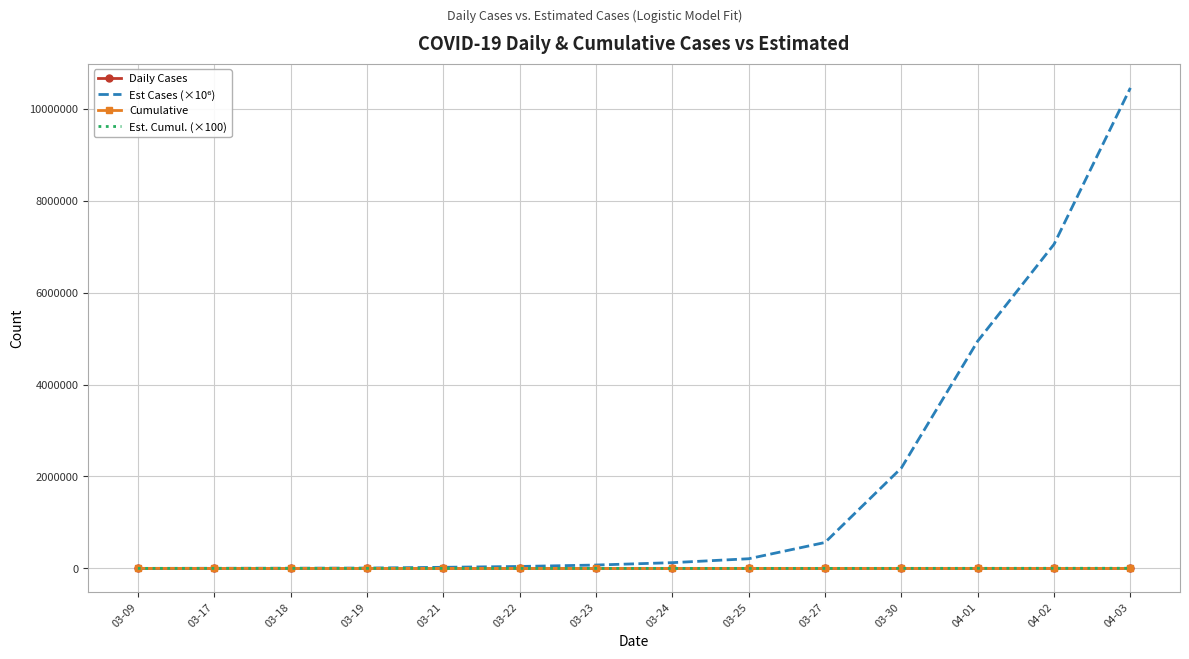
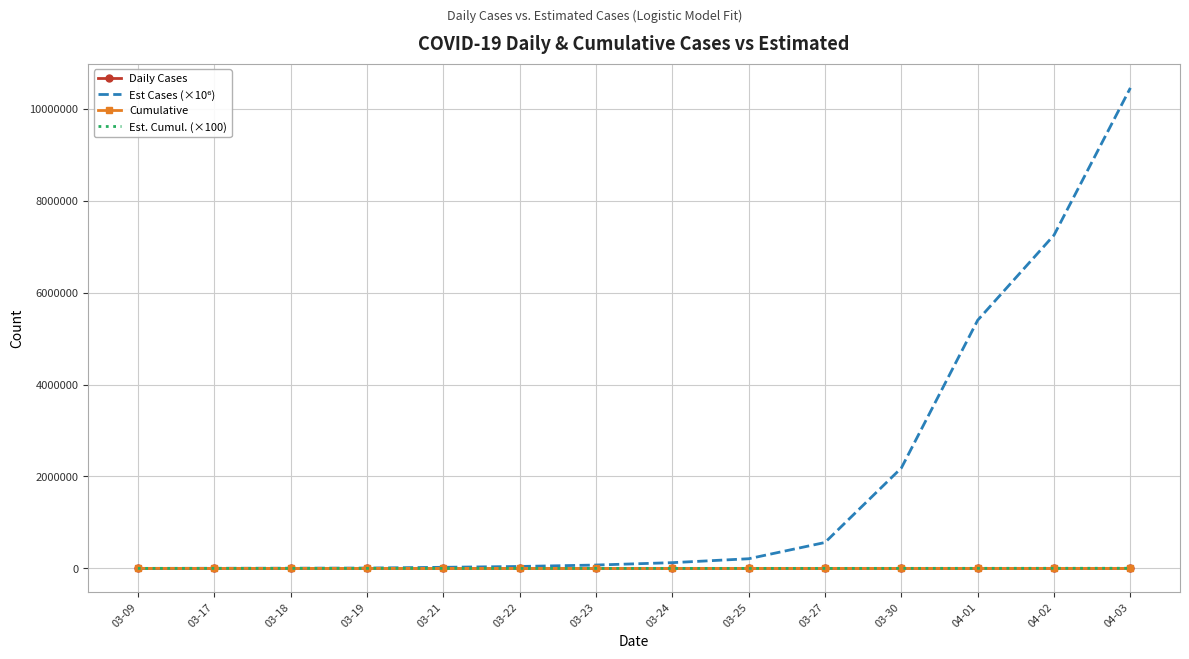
Est Cases (×10⁶), 04-01: 4900000 -> 5400000
Est Cases (×10⁶), 04-02: 7100000 -> 7300000
